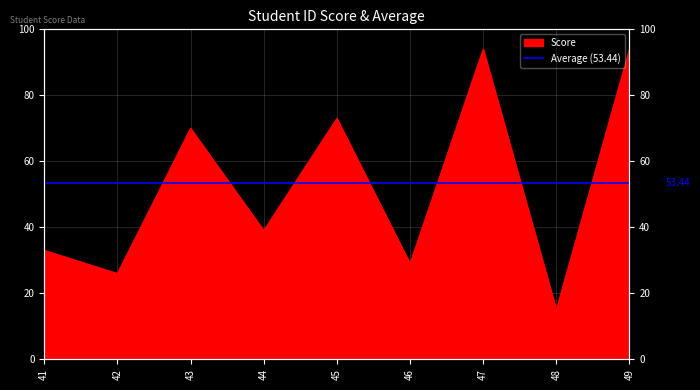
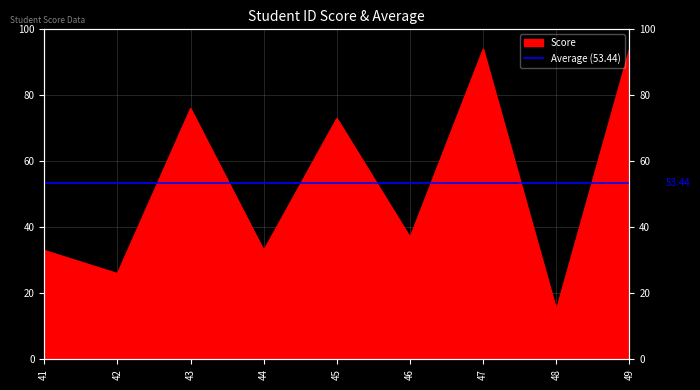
43: 70 -> 76
44: 39 -> 33
46: 29 -> 37
